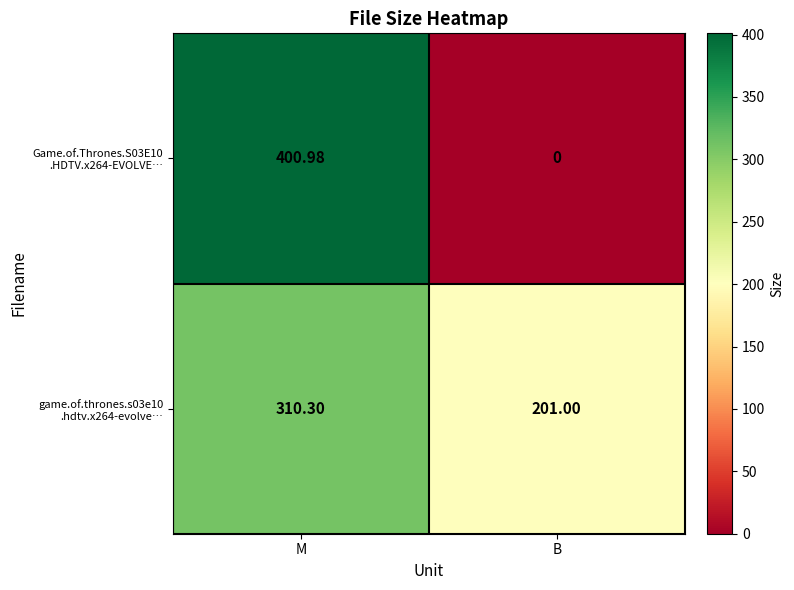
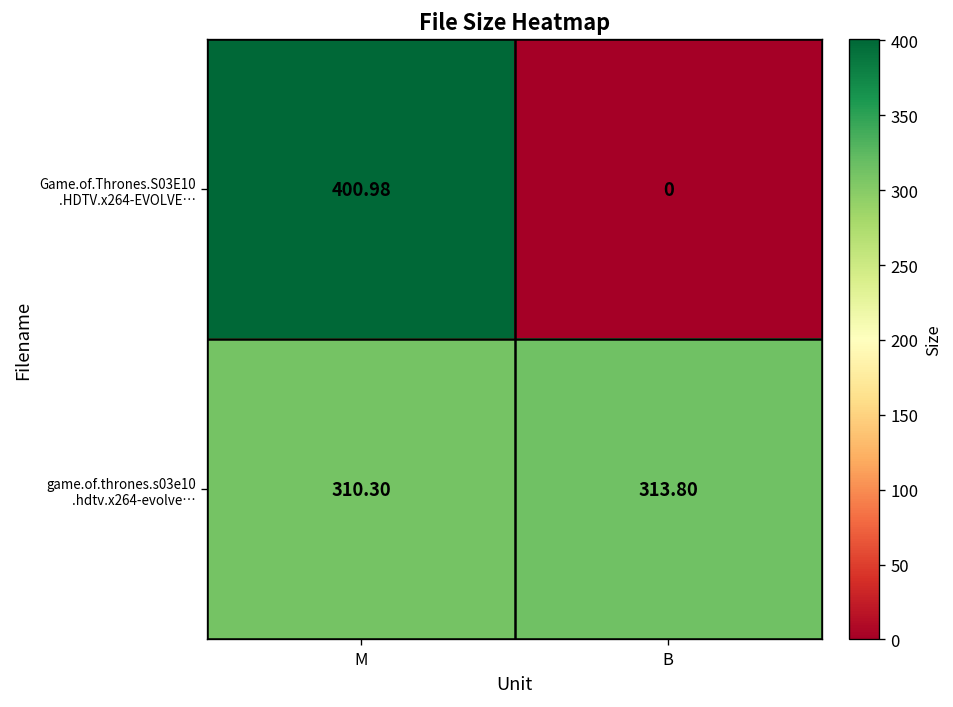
game.of.thrones.s03e10 .hdtv.x264-evolve…, B: 201.00 -> 313.80
